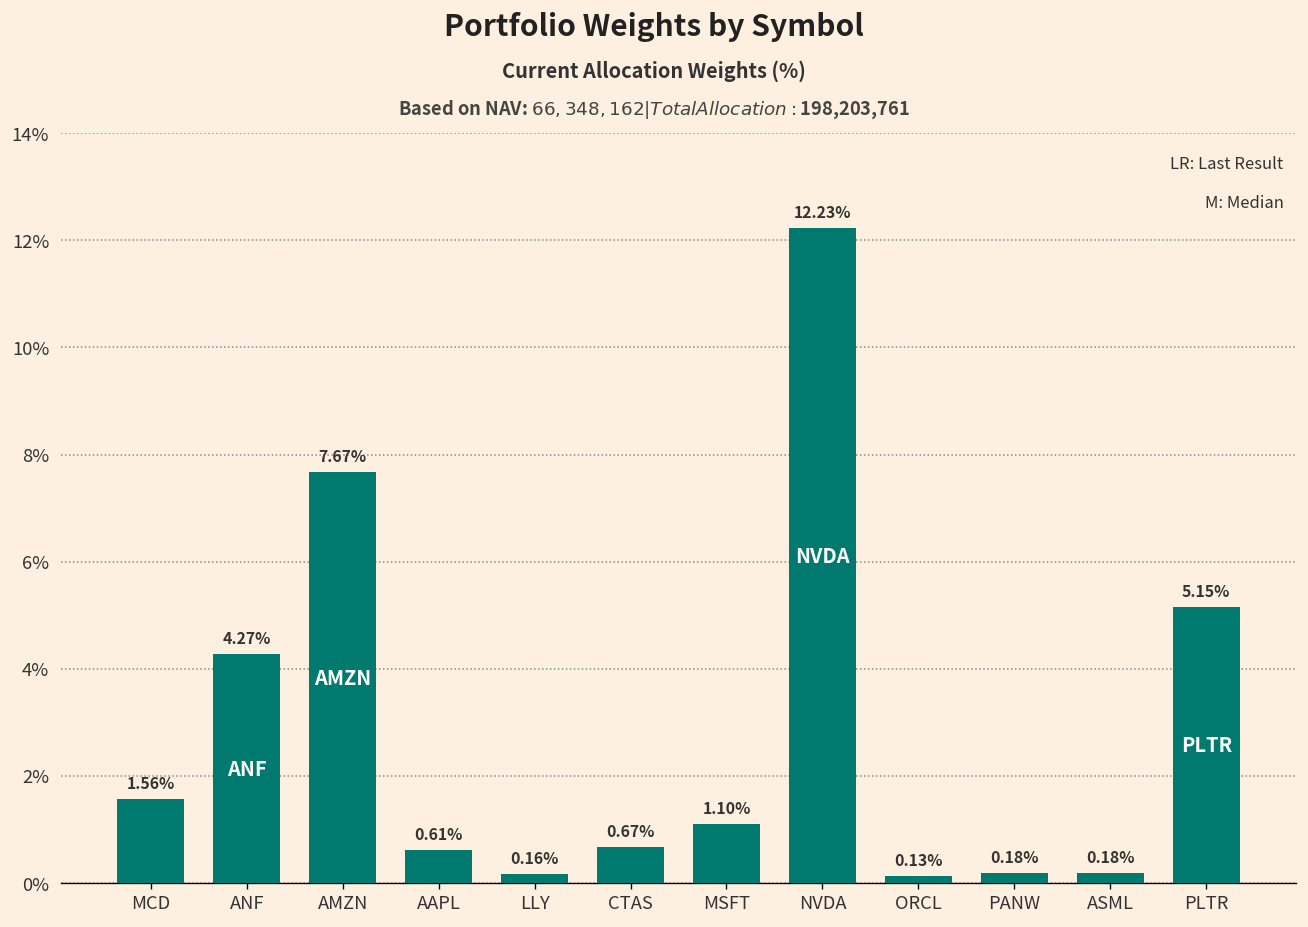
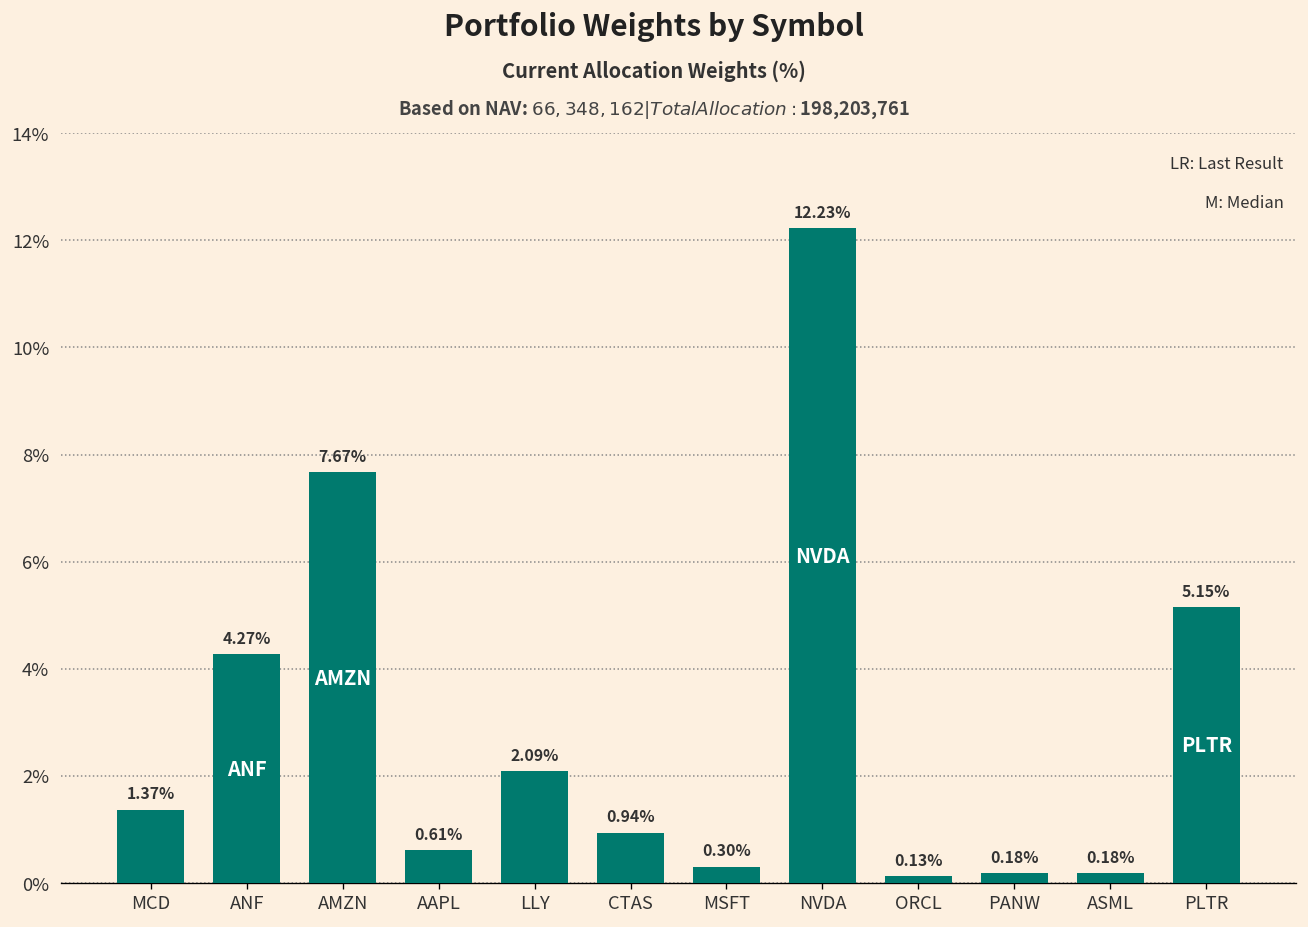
MCD: 1.56% -> 1.37%
LLY: 0.16% -> 2.09%
CTAS: 0.67% -> 0.94%
MSFT: 1.10% -> 0.30%
